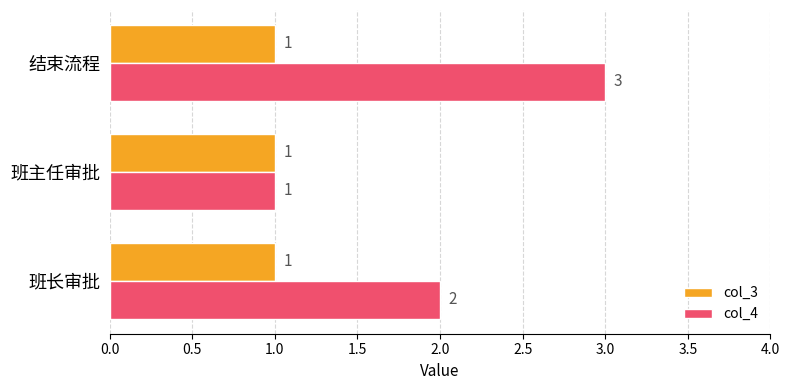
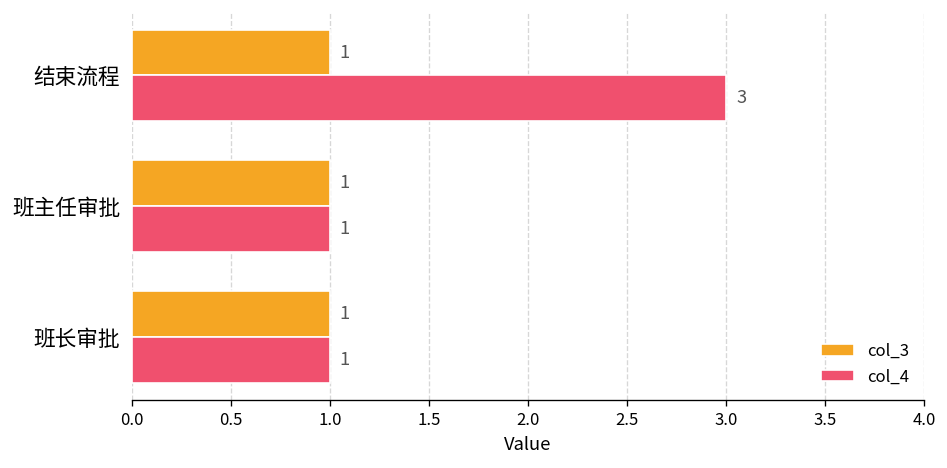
col_4, 班长审批: 2 -> 1
